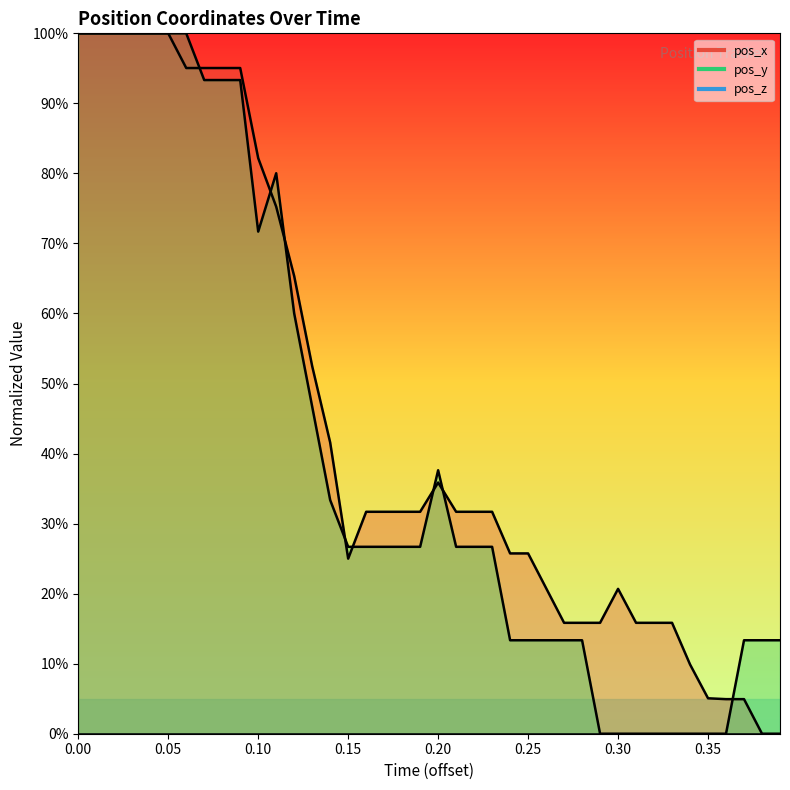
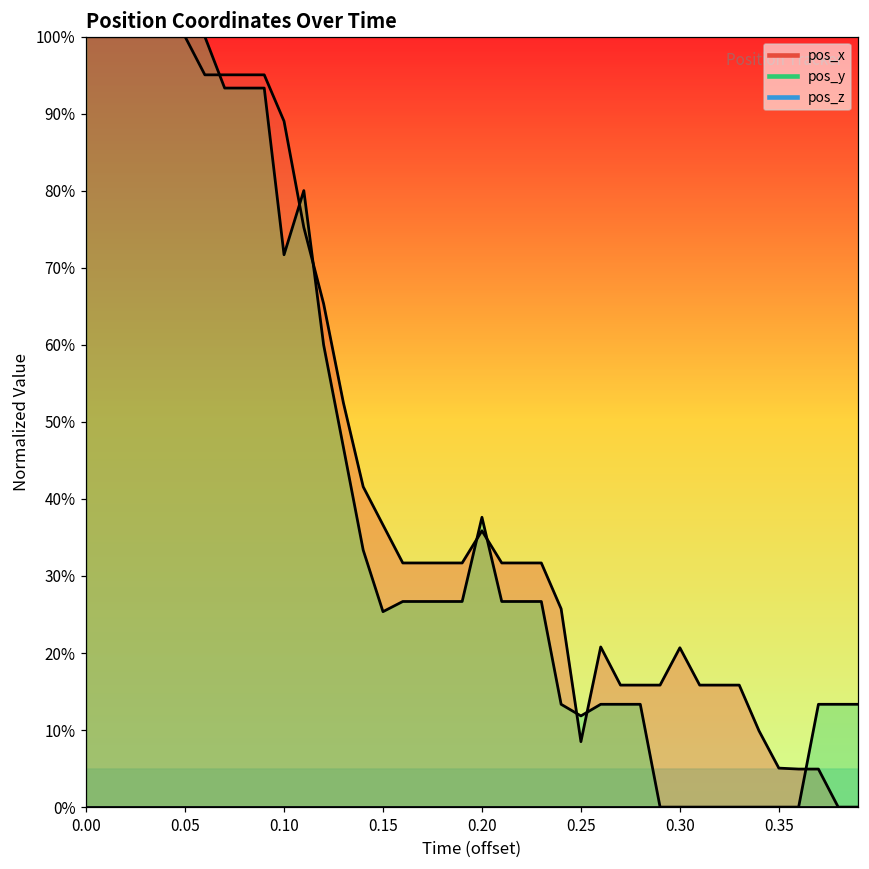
pos_x, 0.10: 82% -> 89%
pos_x, 0.15: 25% -> 37%
pos_y, 0.15: 27% -> 25%
pos_x, 0.25: 26% -> 8%
pos_y, 0.25: 13% -> 12%
